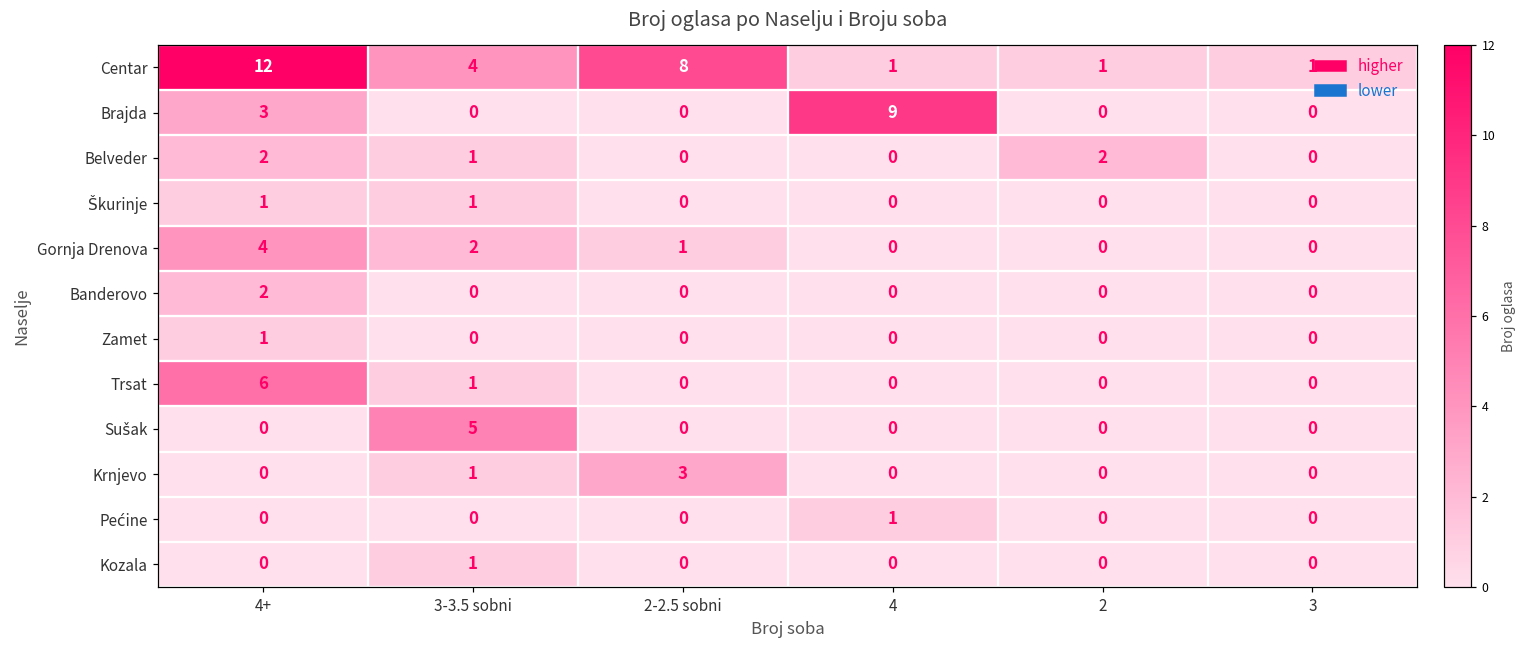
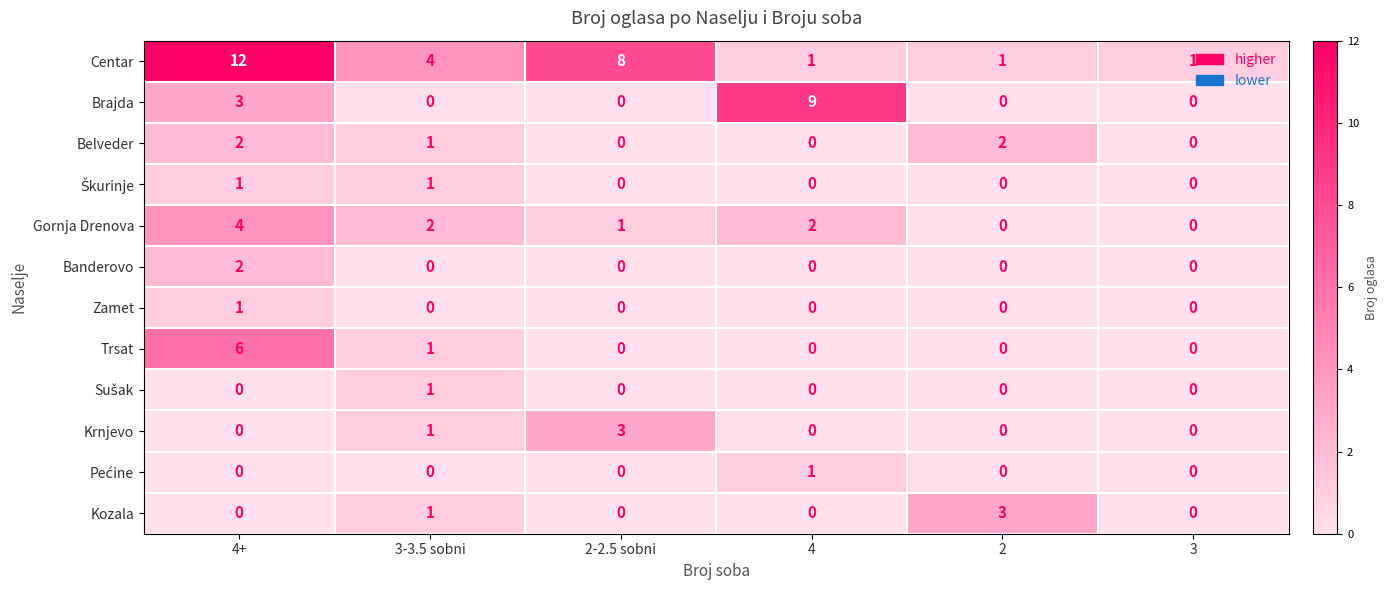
Gornja Drenova, 4: 0 -> 2
Sušak, 3-3.5 sobni: 5 -> 1
Kozala, 2: 0 -> 3
